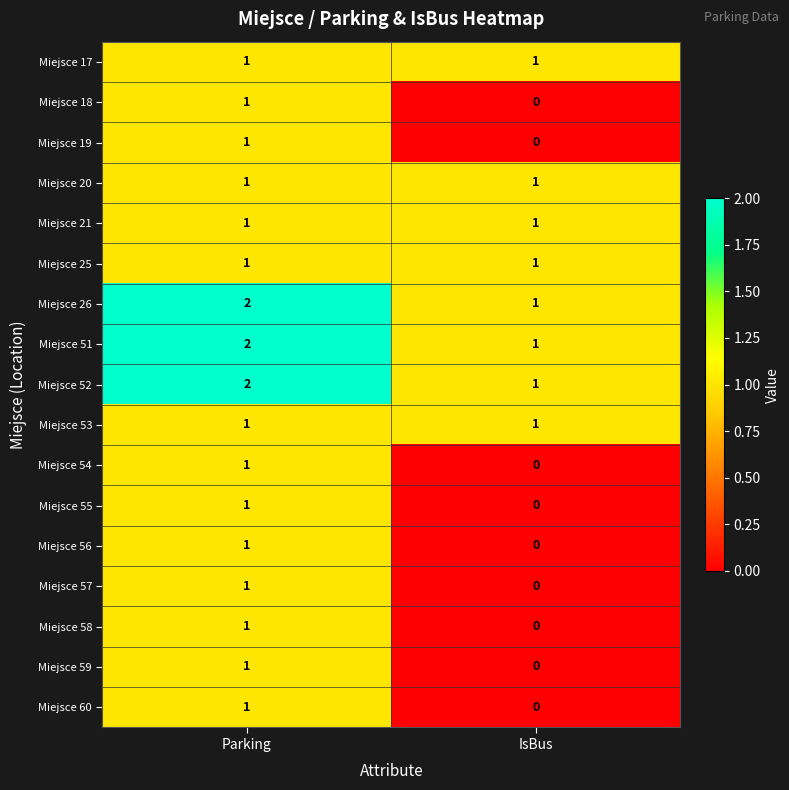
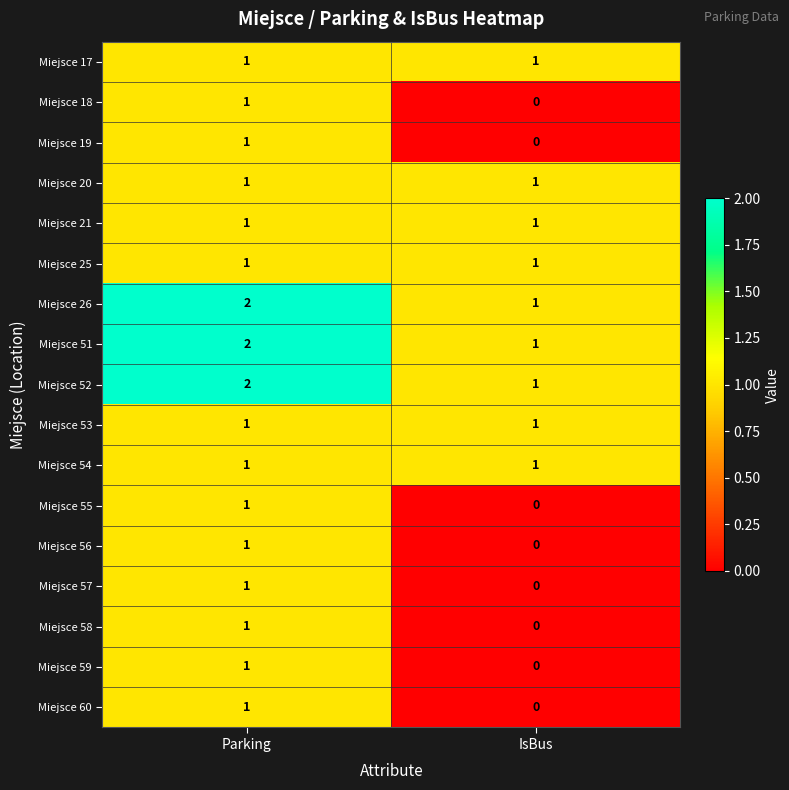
Miejsce 54, IsBus: 0 -> 1
